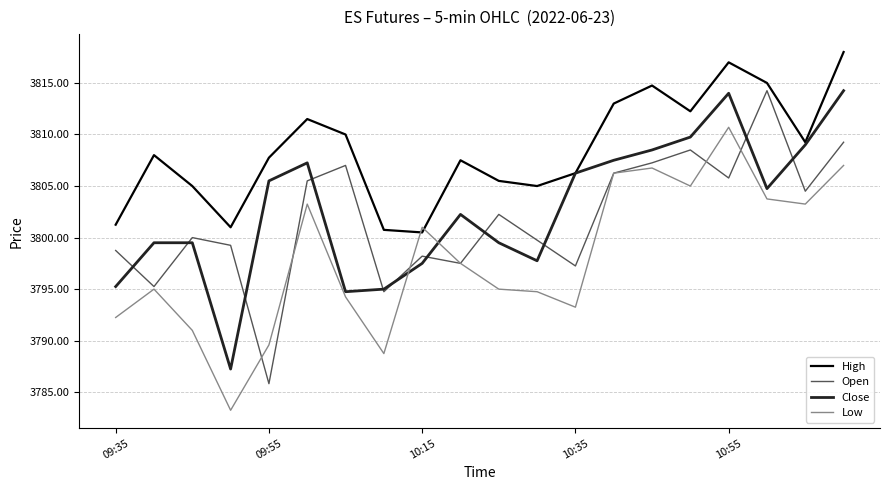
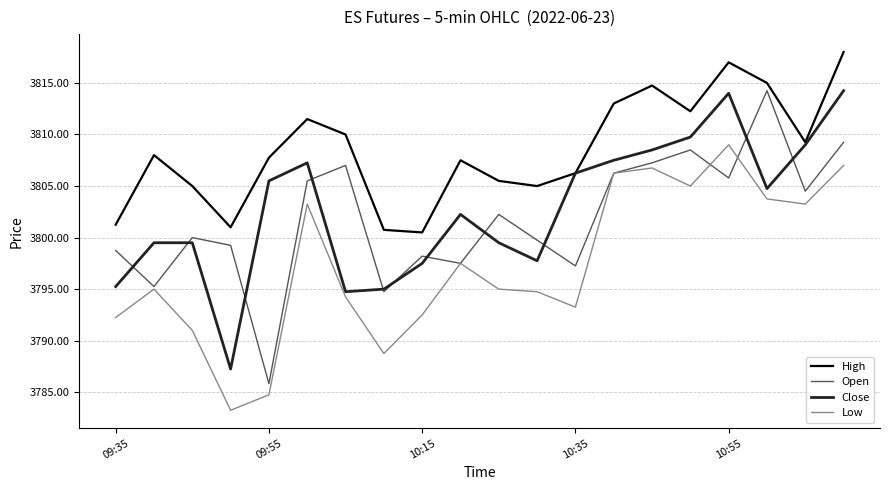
Low, 09:55: 3789.6 -> 3784.8
Low, 10:15: 3801.0 -> 3792.5
Low, 10:55: 3810.7 -> 3809.0
